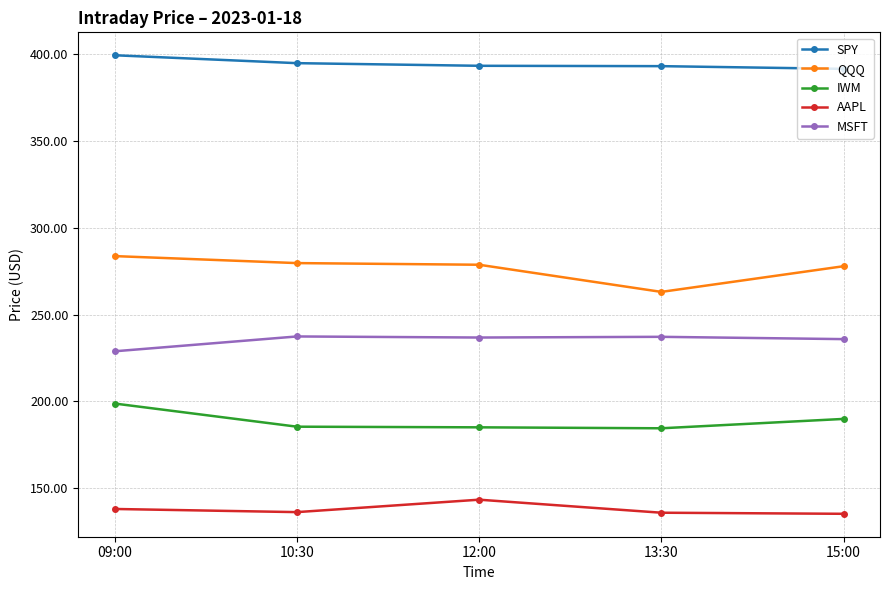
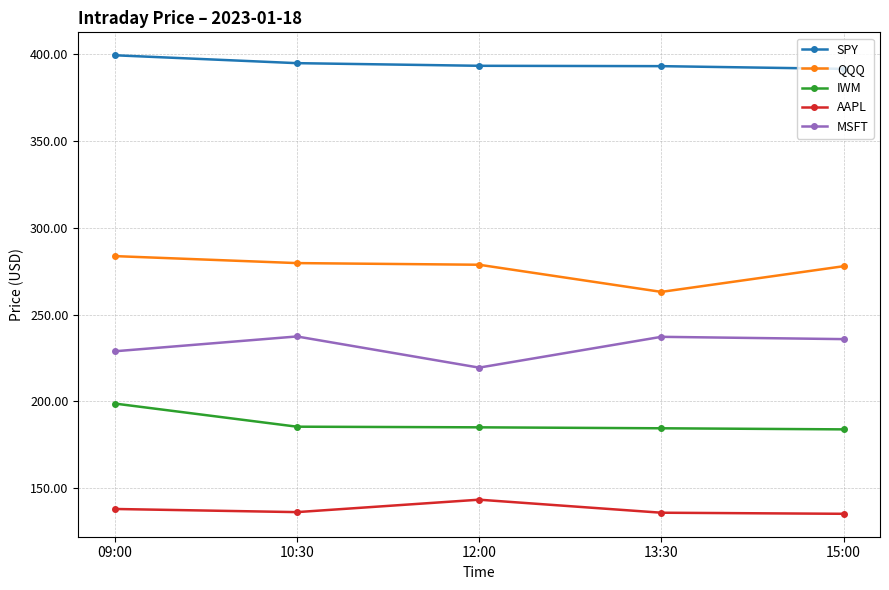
MSFT, 12:00: 237 -> 219
IWM, 15:00: 190 -> 184
